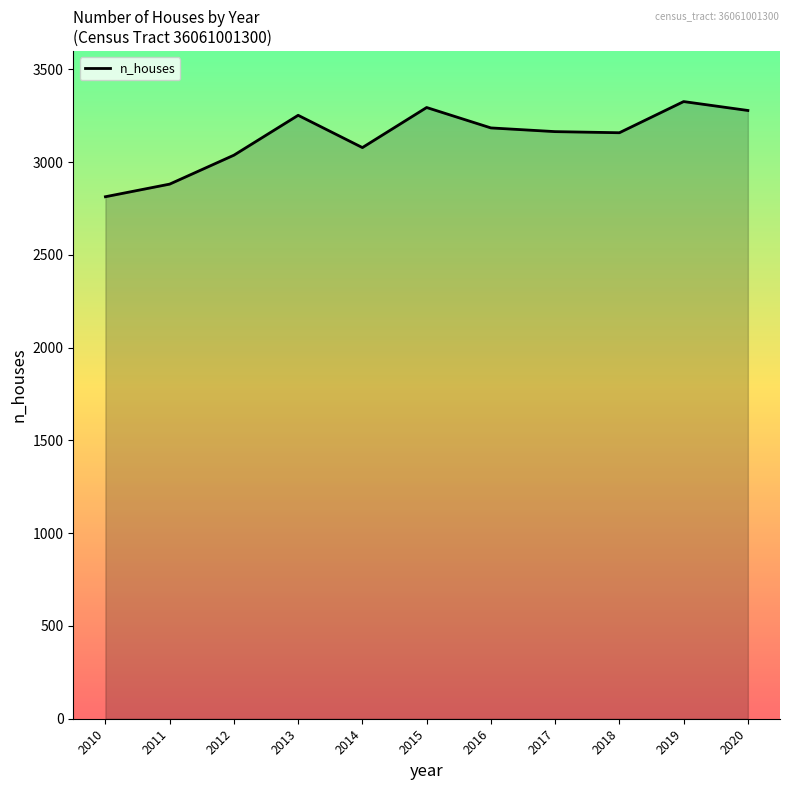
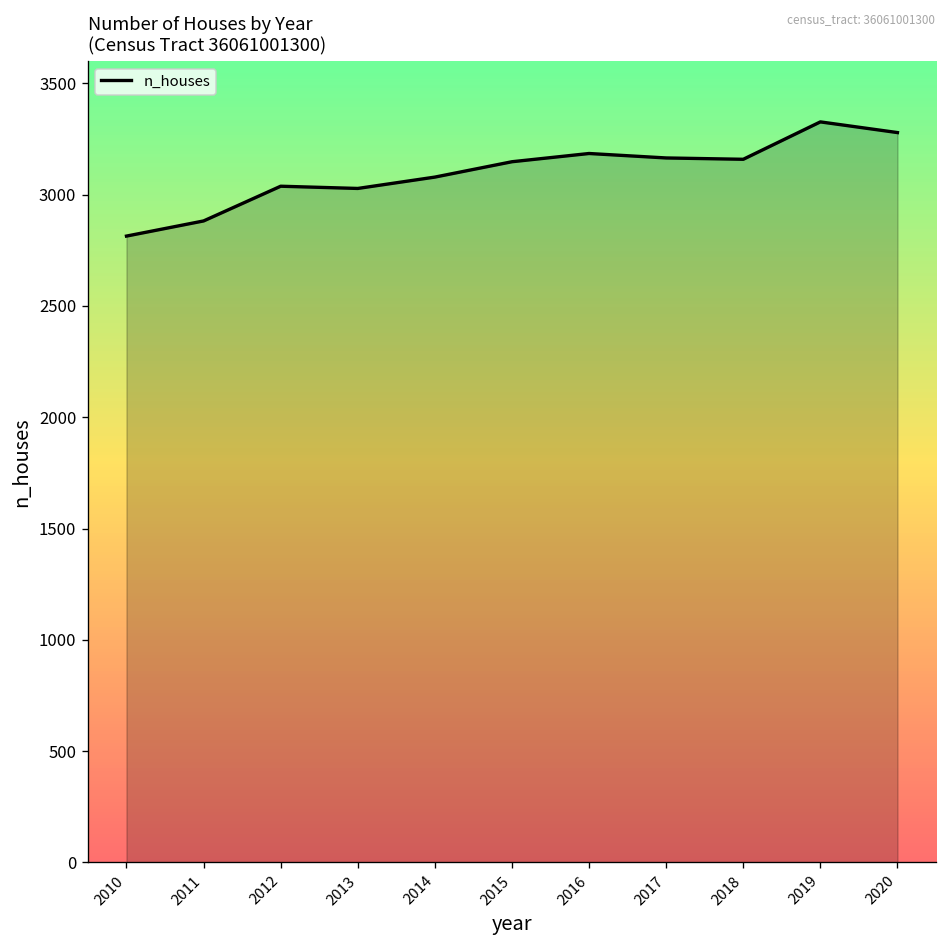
2013: 3250 -> 3030
2015: 3300 -> 3150
